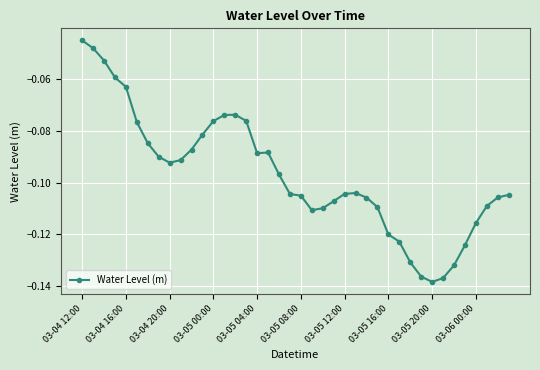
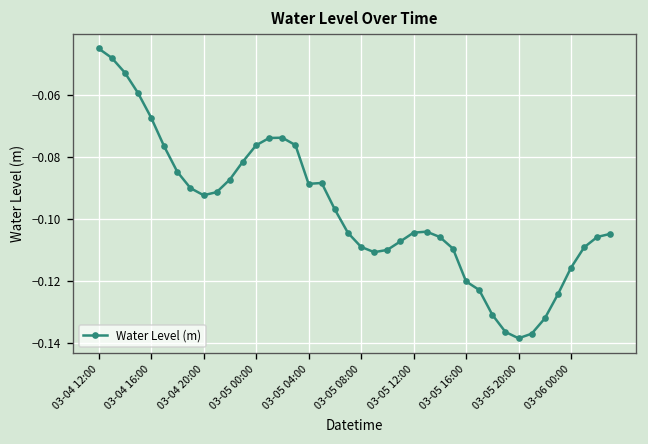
03-04 16:00: -0.063 -> -0.067
03-05 08:00: -0.105 -> -0.109
